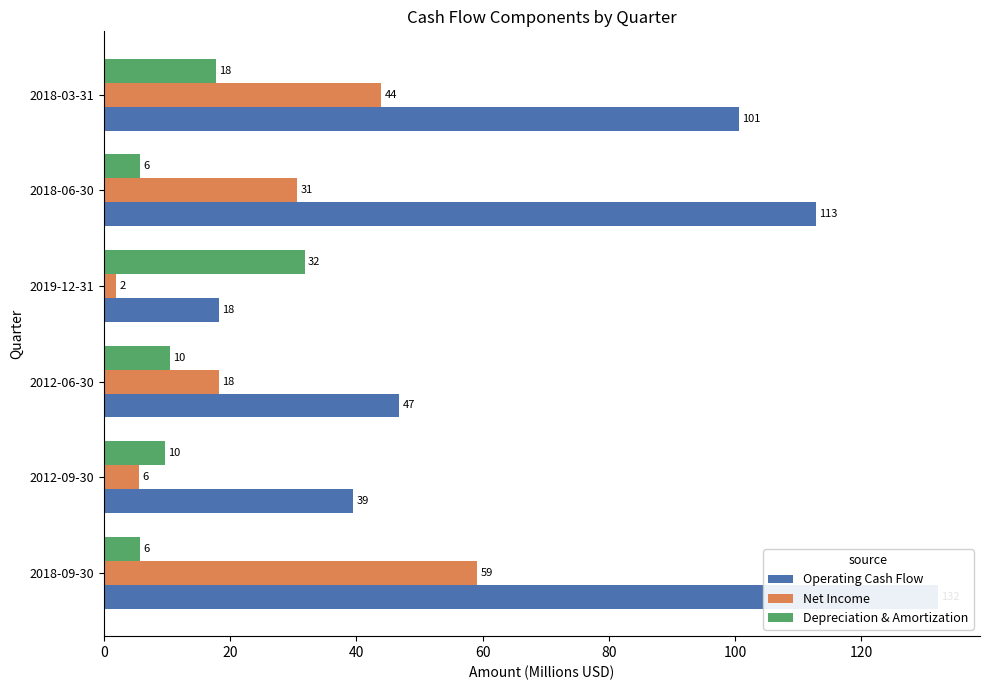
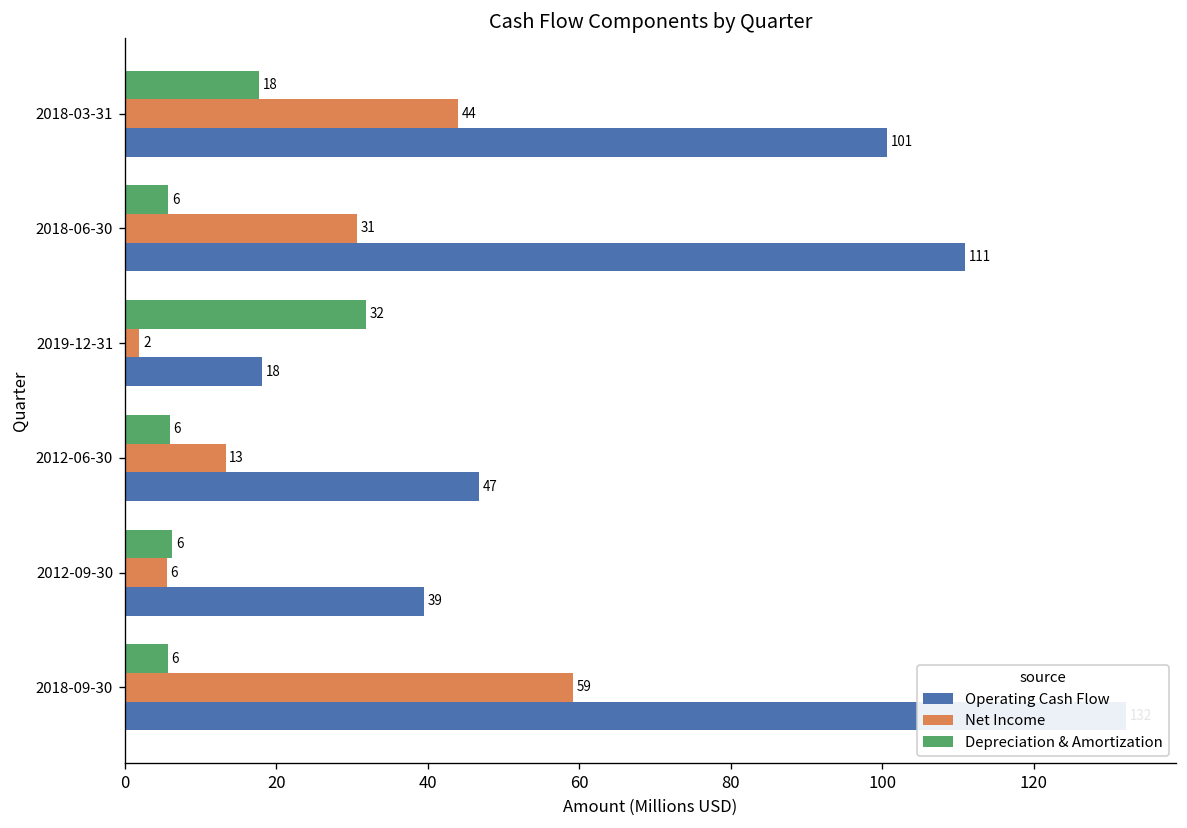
Operating Cash Flow, 2018-06-30: 113 -> 111
Depreciation & Amortization, 2012-06-30: 10 -> 6
Net Income, 2012-06-30: 18 -> 13
Depreciation & Amortization, 2012-09-30: 10 -> 6
